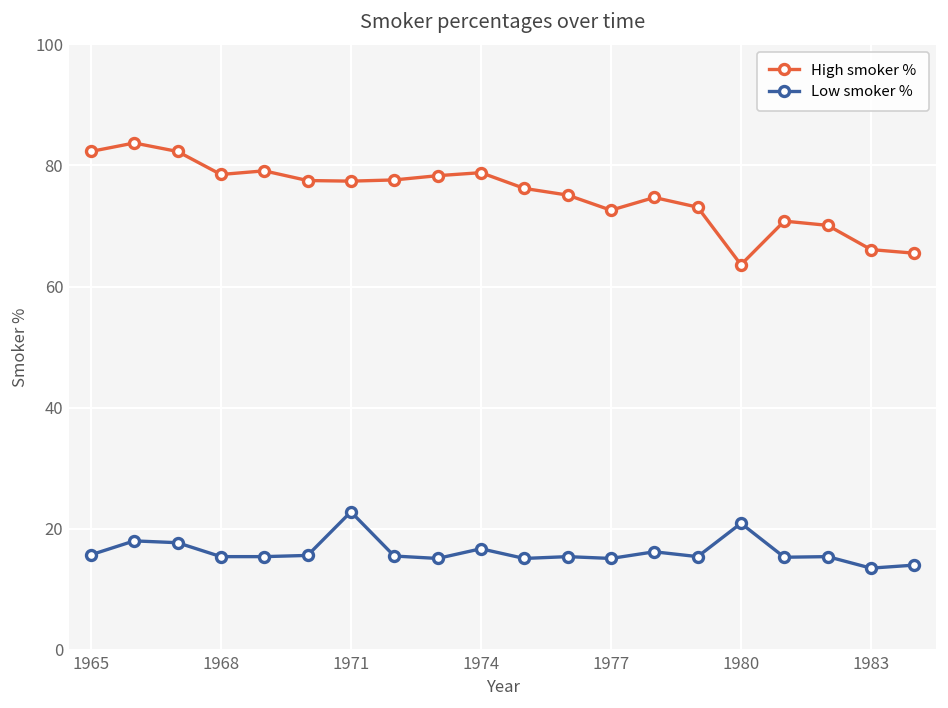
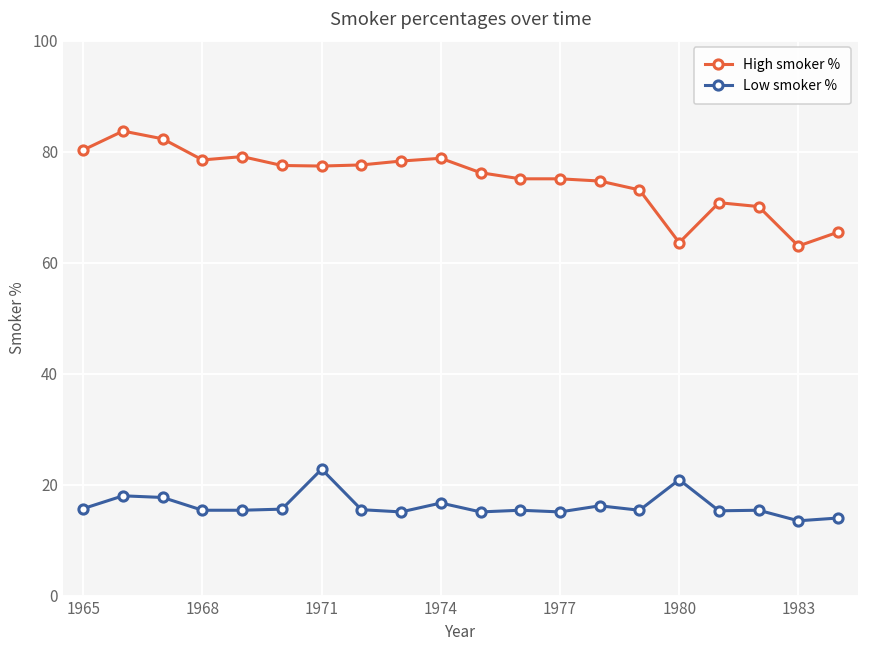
High smoker %, 1965: 82 -> 80
High smoker %, 1977: 73 -> 75
High smoker %, 1983: 66 -> 63
